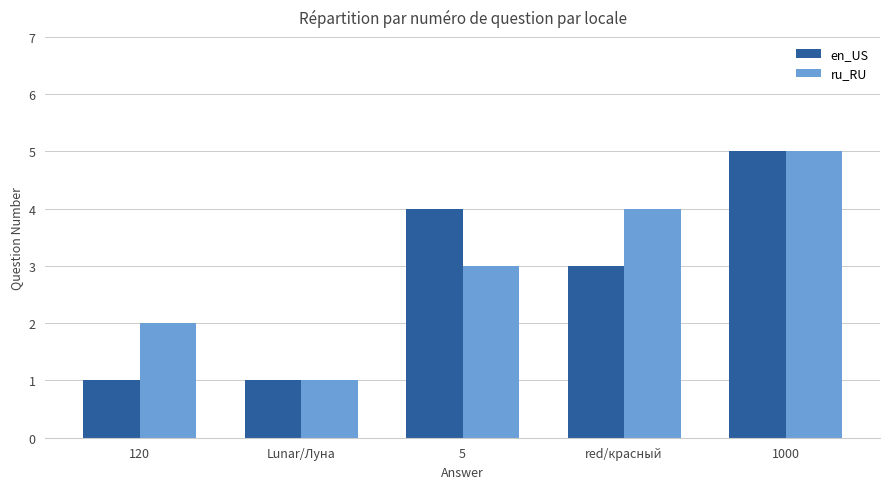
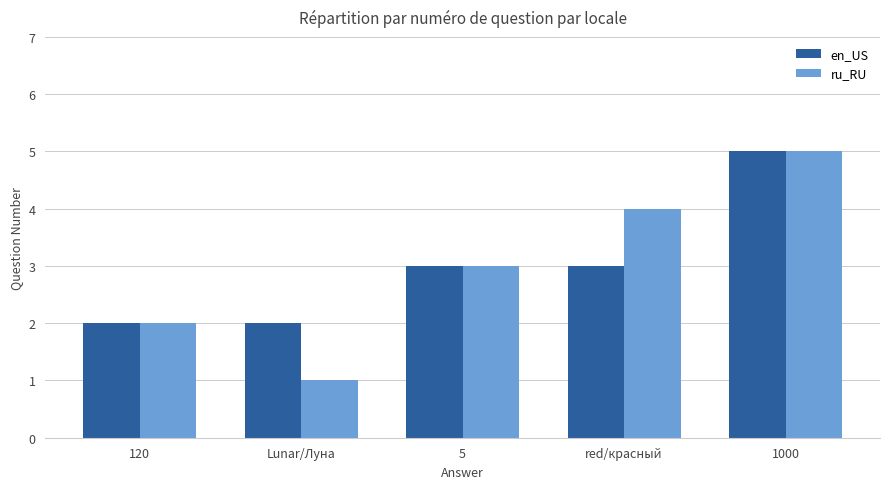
en_US, 120: 1 -> 2
en_US, Lunar/Луна: 1 -> 2
en_US, 5: 4 -> 3
